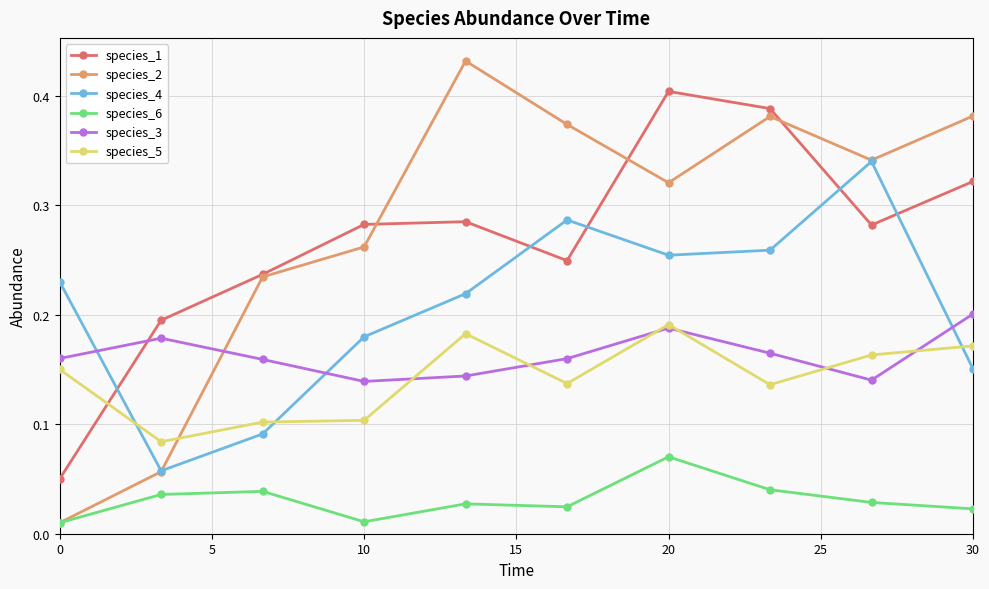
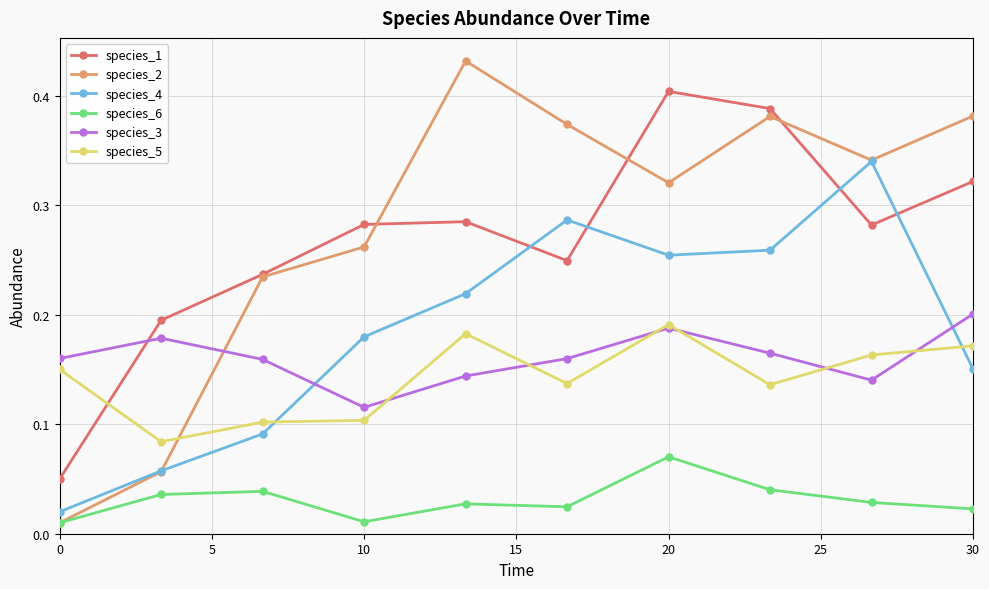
species_4, 0: 0.23 -> 0.02
species_3, 10: 0.139 -> 0.115
